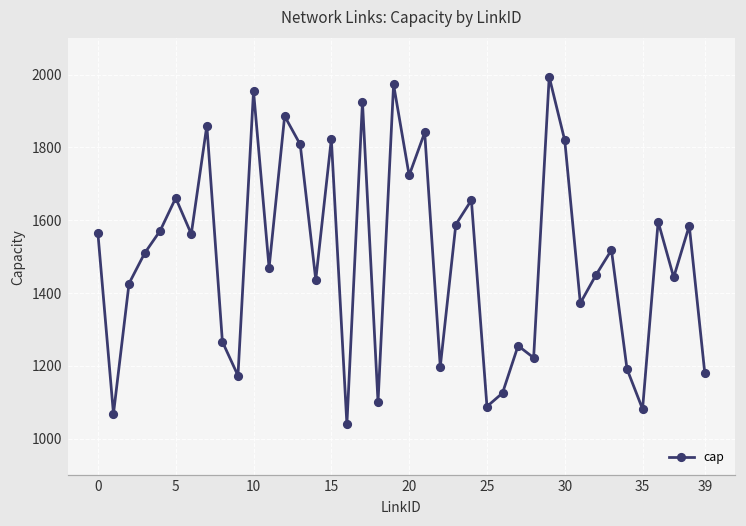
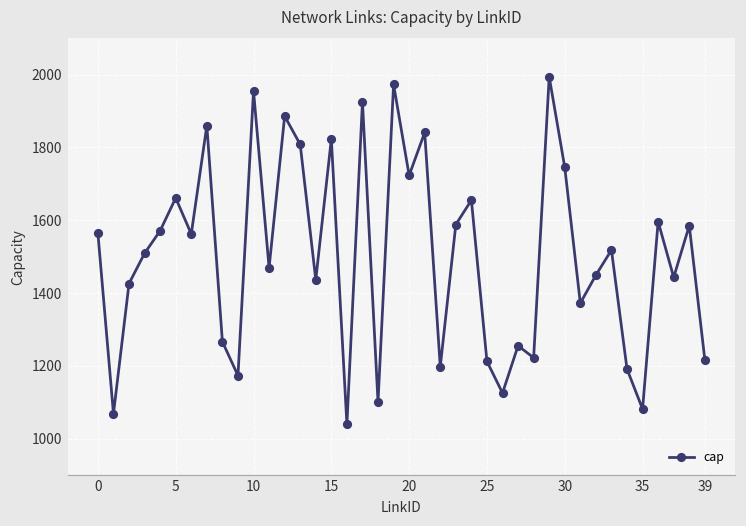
25: 1090 -> 1210
30: 1820 -> 1750
39: 1180 -> 1220
